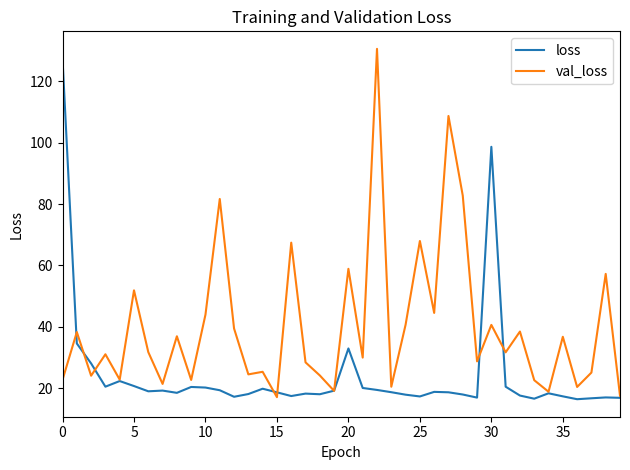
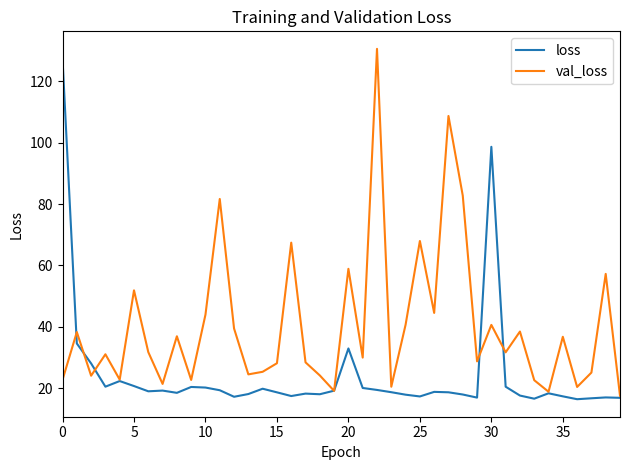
val_loss, 15: 17 -> 28
